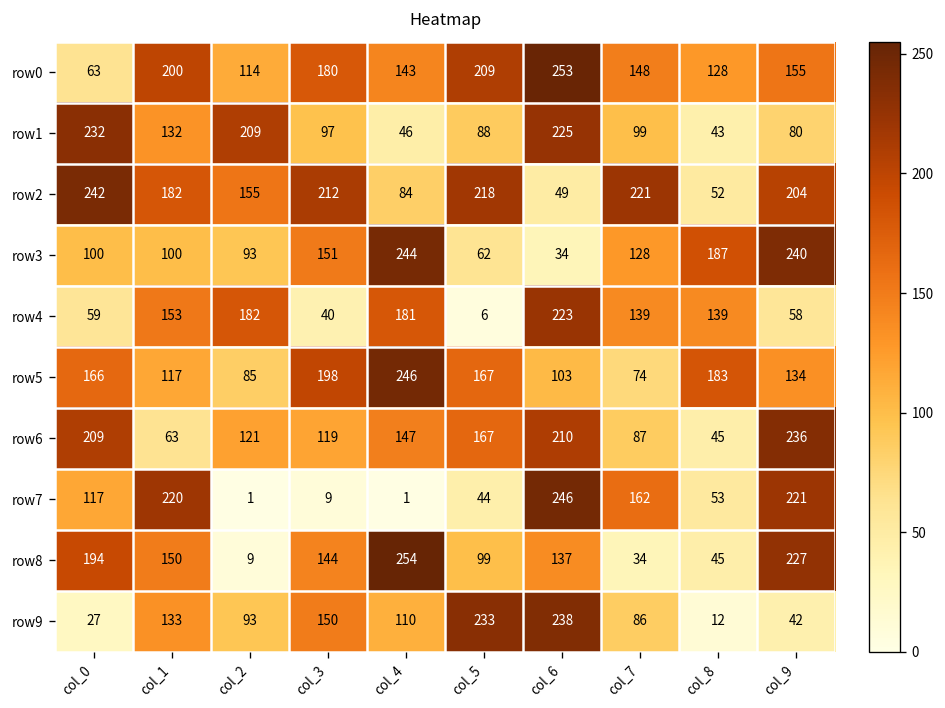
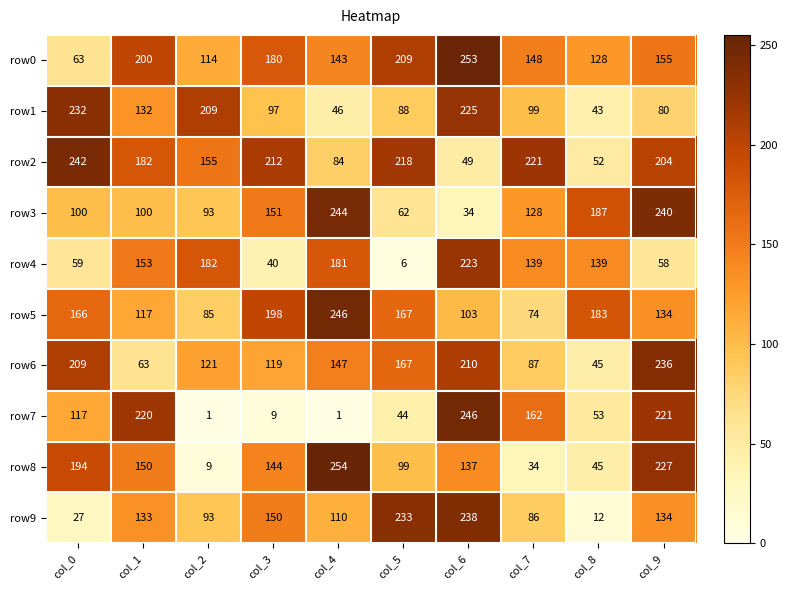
row9, col_9: 42 -> 134
